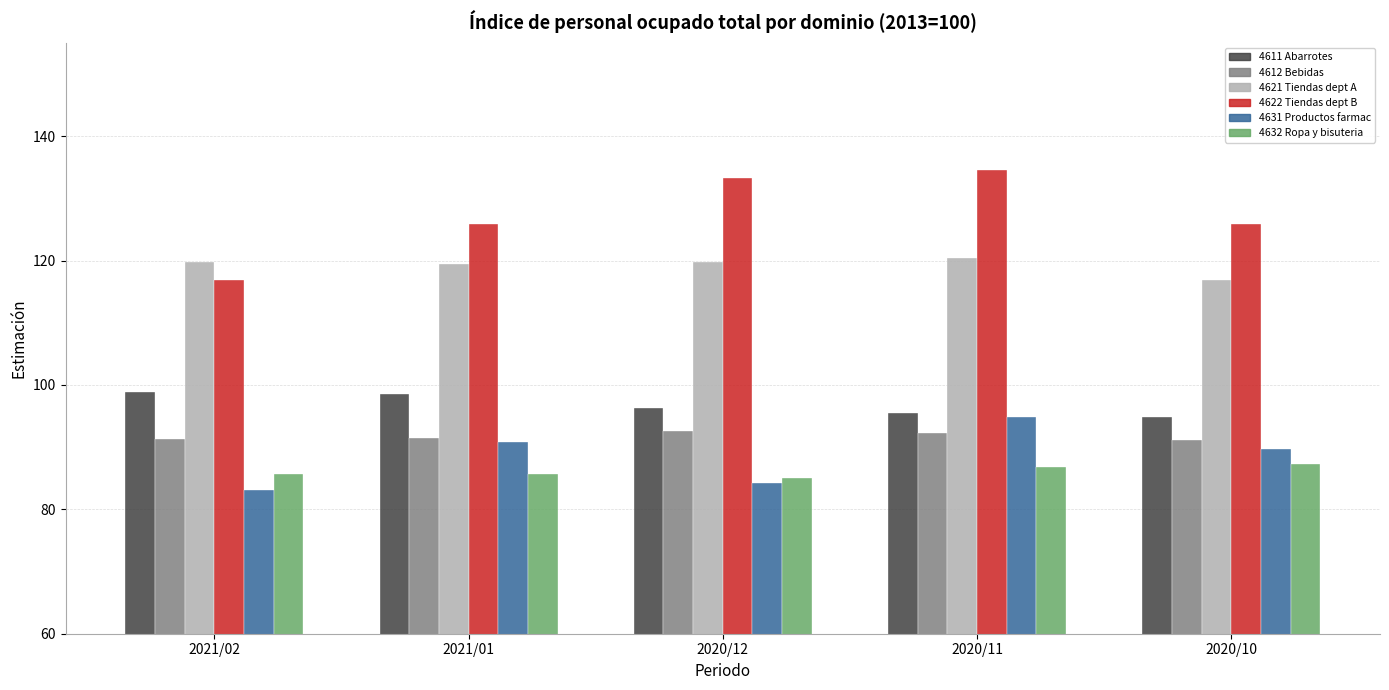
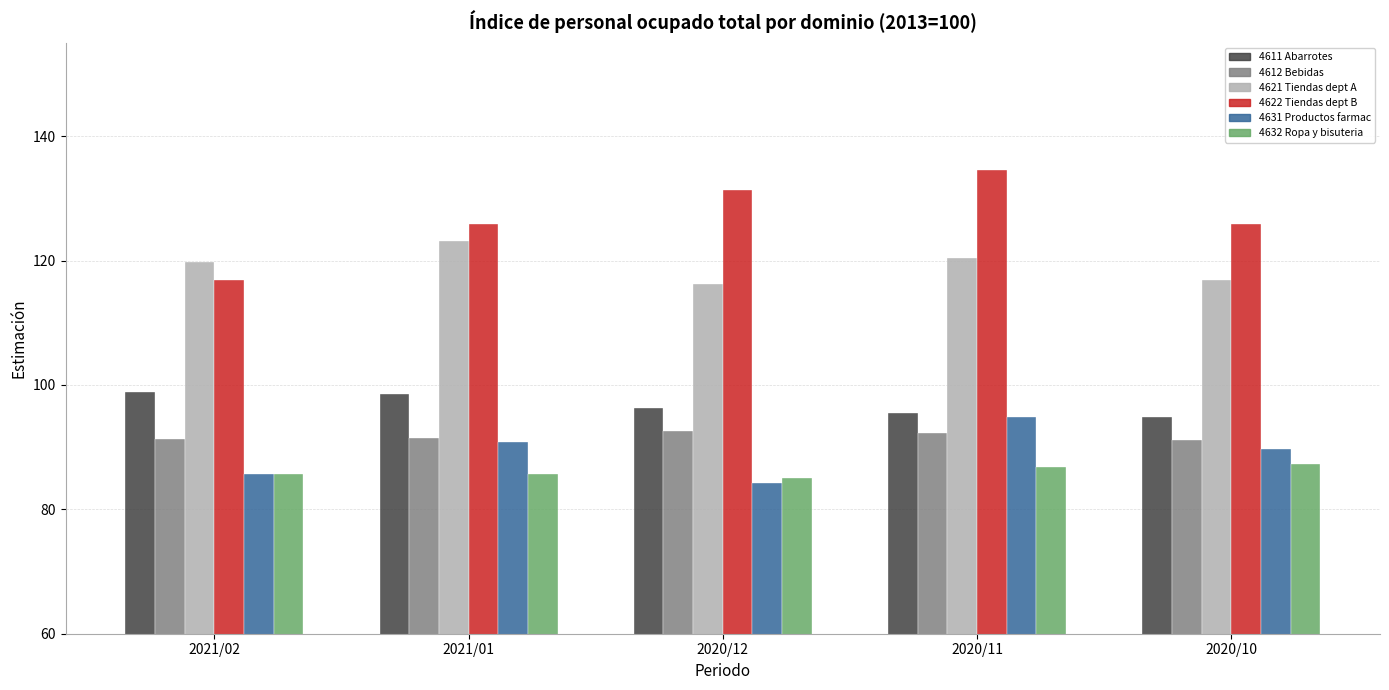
4631 Productos farmac, 2021/02: 83 -> 86
4621 Tiendas dept A, 2021/01: 120 -> 123
4621 Tiendas dept A, 2020/12: 120 -> 116
4622 Tiendas dept B, 2020/12: 133 -> 131
